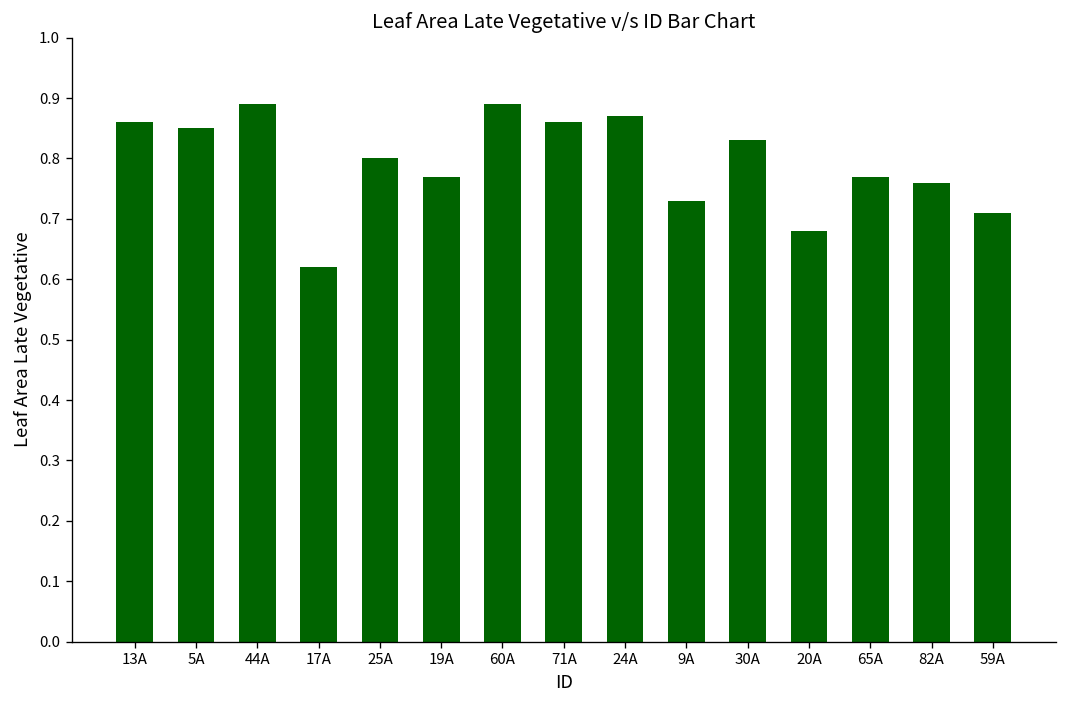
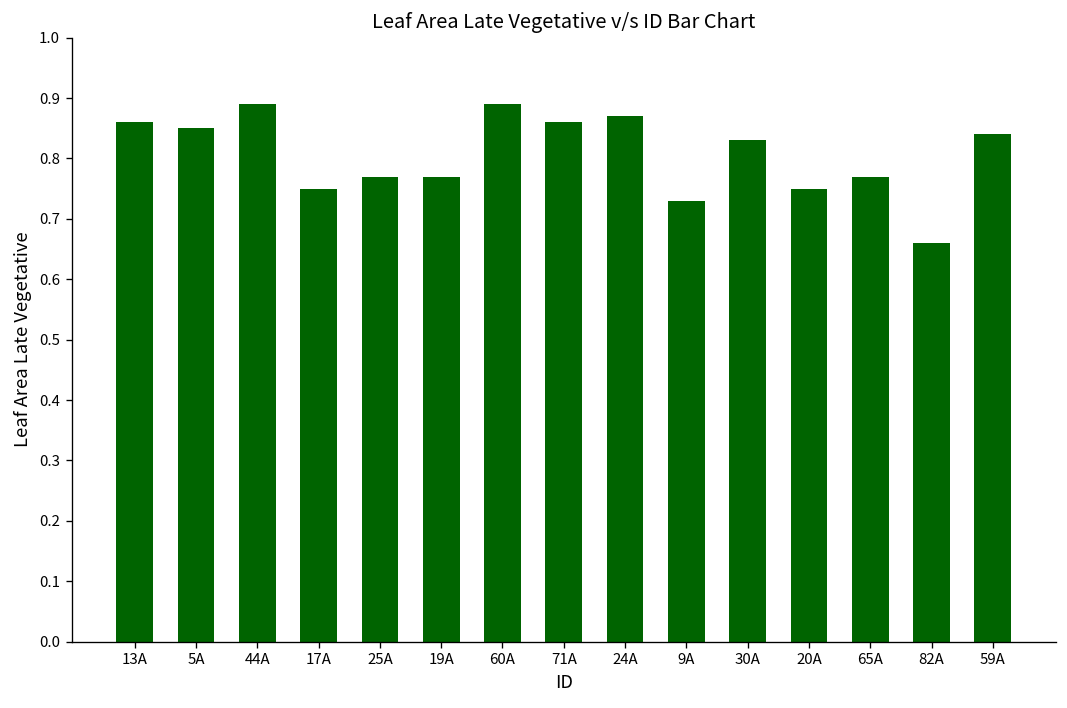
17A: 0.62 -> 0.75
25A: 0.80 -> 0.77
20A: 0.68 -> 0.75
82A: 0.76 -> 0.66
59A: 0.71 -> 0.84
